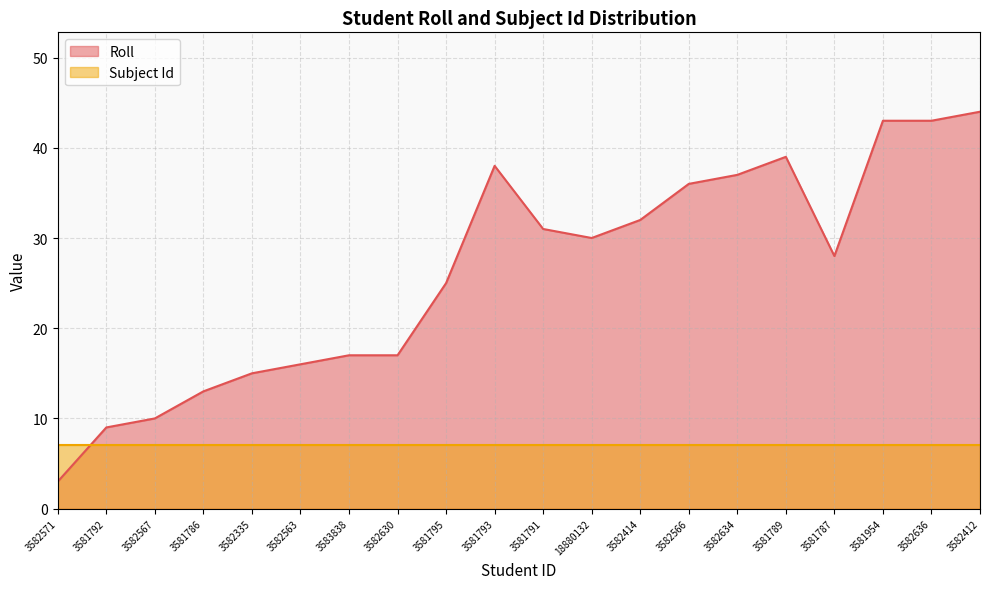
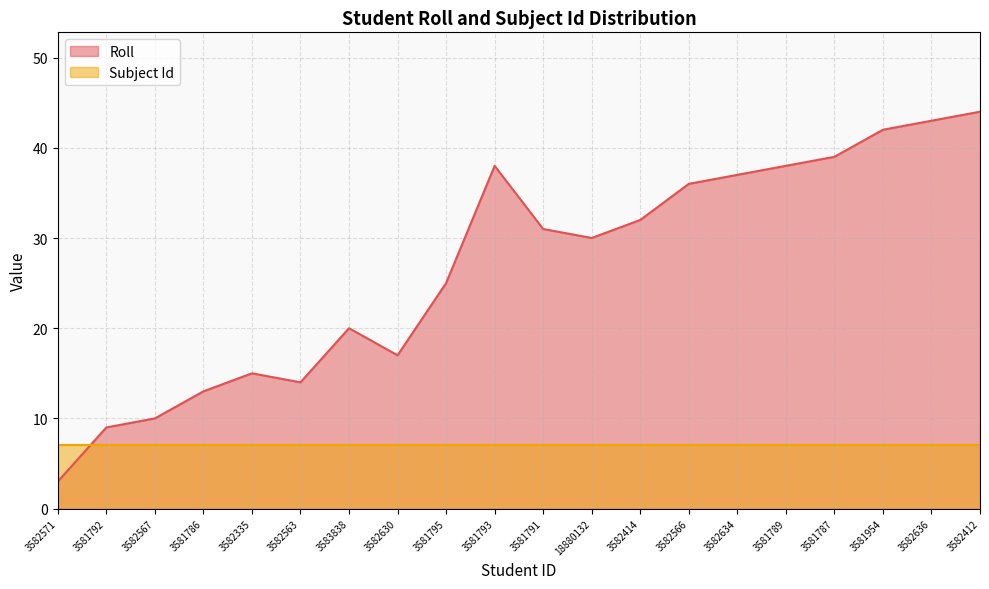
Roll, 3582563: 16 -> 14
Roll, 3583838: 17 -> 20
Roll, 3581789: 39 -> 38
Roll, 3581787: 28 -> 39
Roll, 3581954: 43 -> 42
